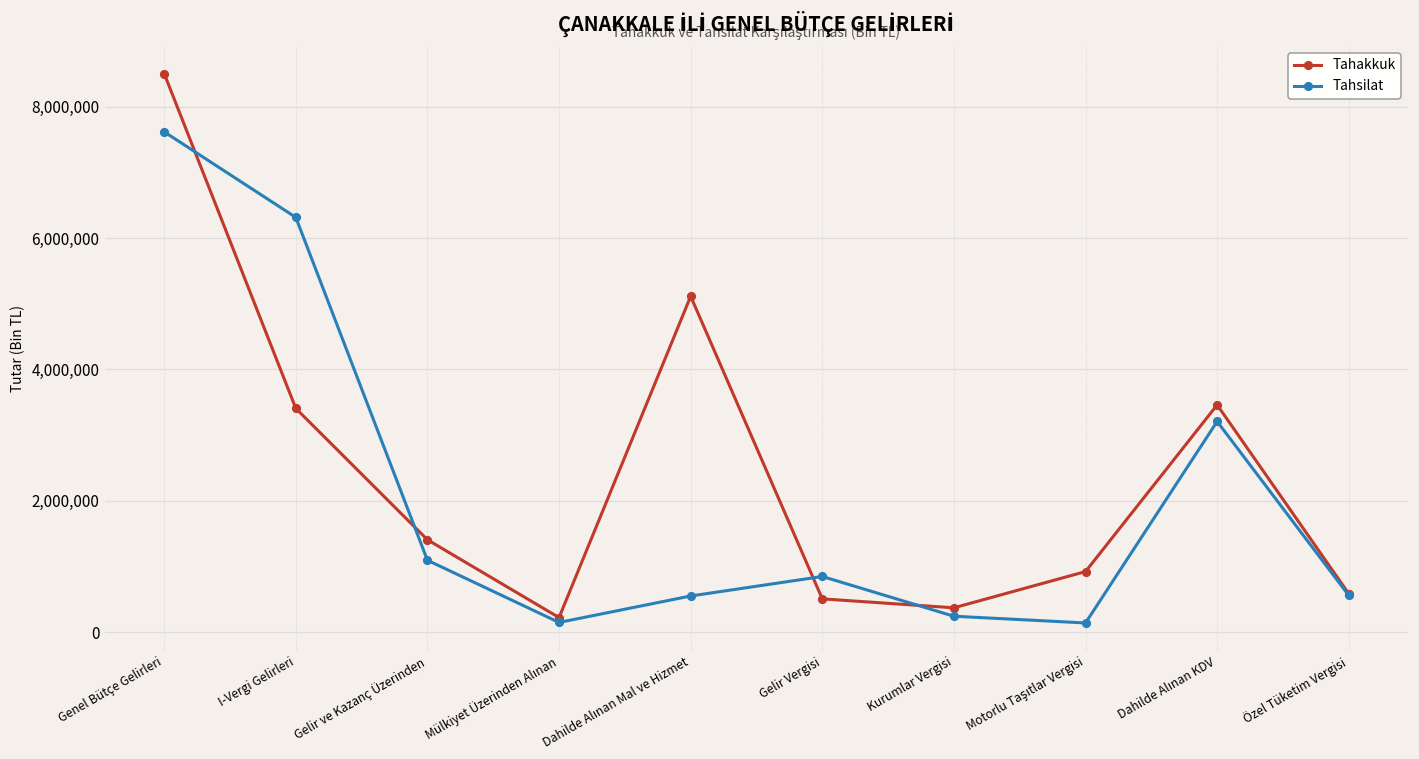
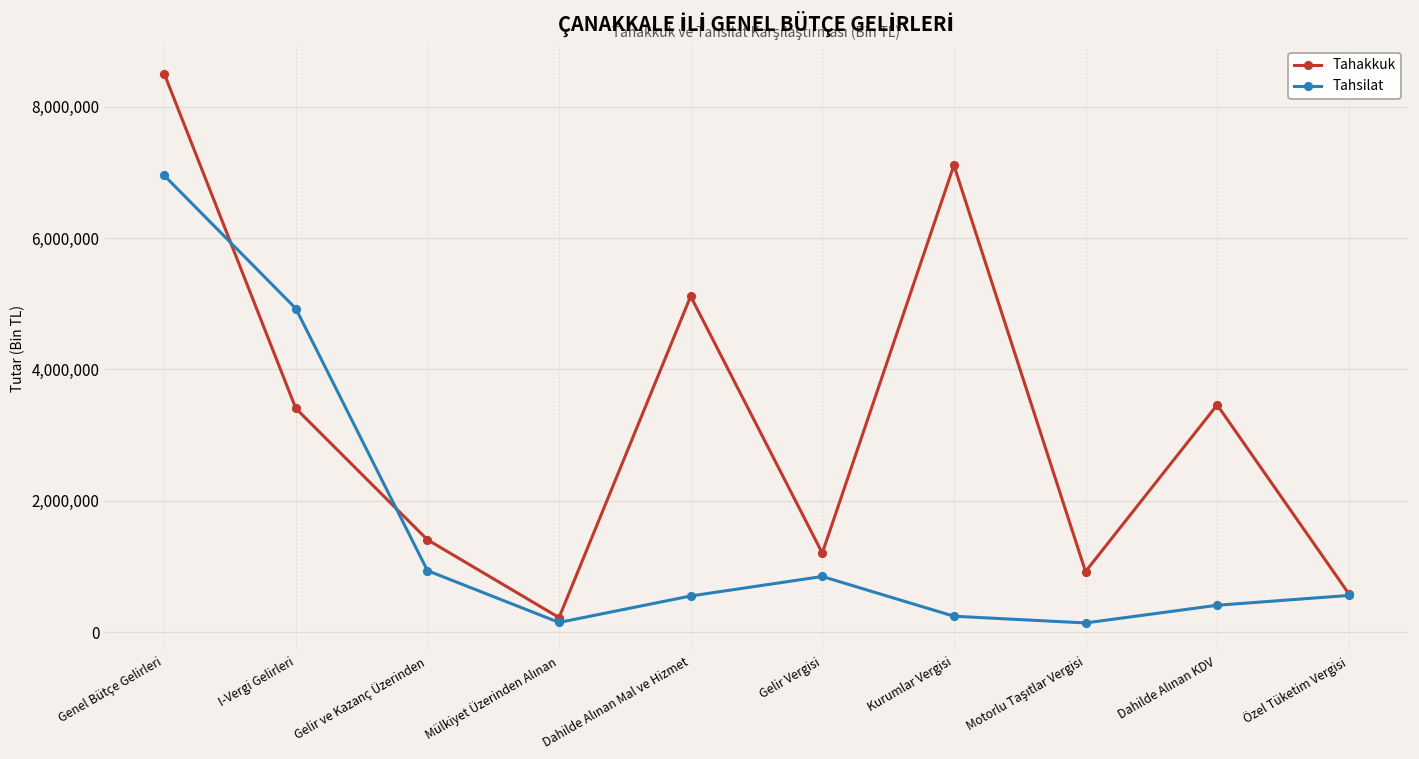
Tahsilat, Genel Bütçe Gelirleri: 7,600,000 -> 7,000,000
Tahsilat, I-Vergi Gelirleri: 6,300,000 -> 4,900,000
Tahsilat, Gelir ve Kazanç Üzerinden: 1,100,000 -> 900,000
Tahakkuk, Gelir Vergisi: 500,000 -> 1,200,000
Tahakkuk, Kurumlar Vergisi: 400,000 -> 7,100,000
Tahsilat, Dahilde Alınan KDV: 3,200,000 -> 400,000
